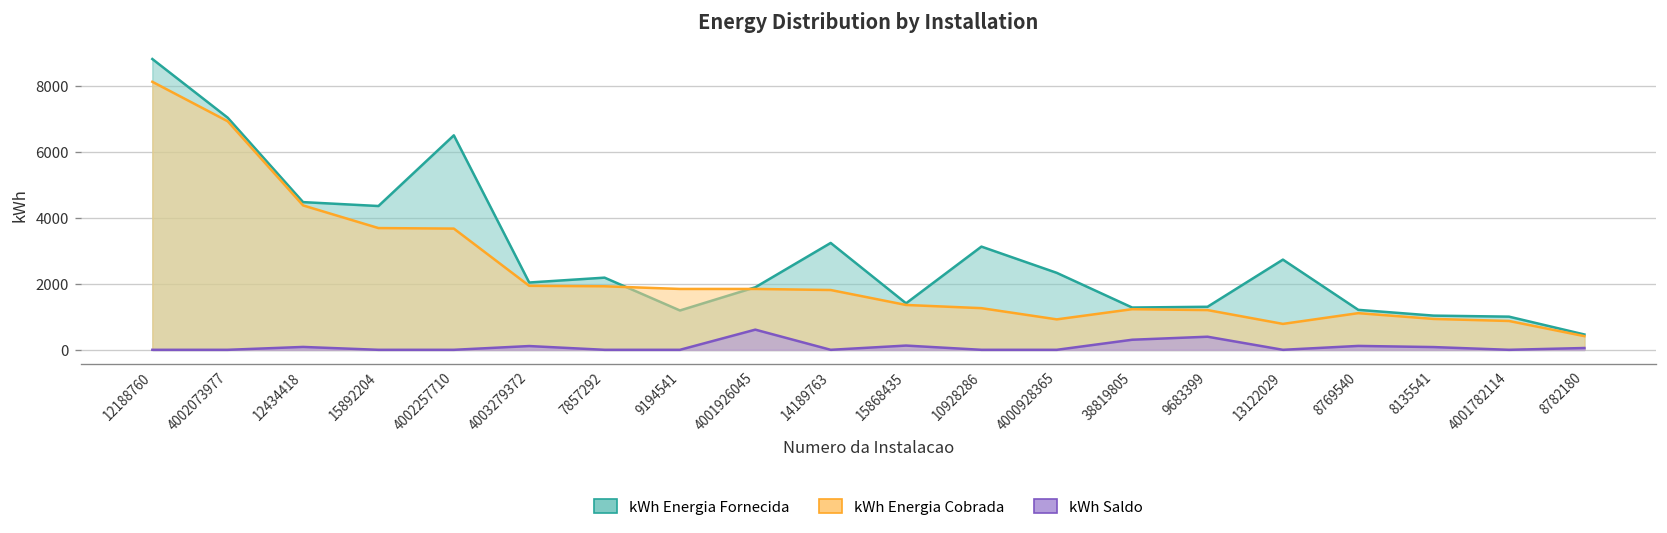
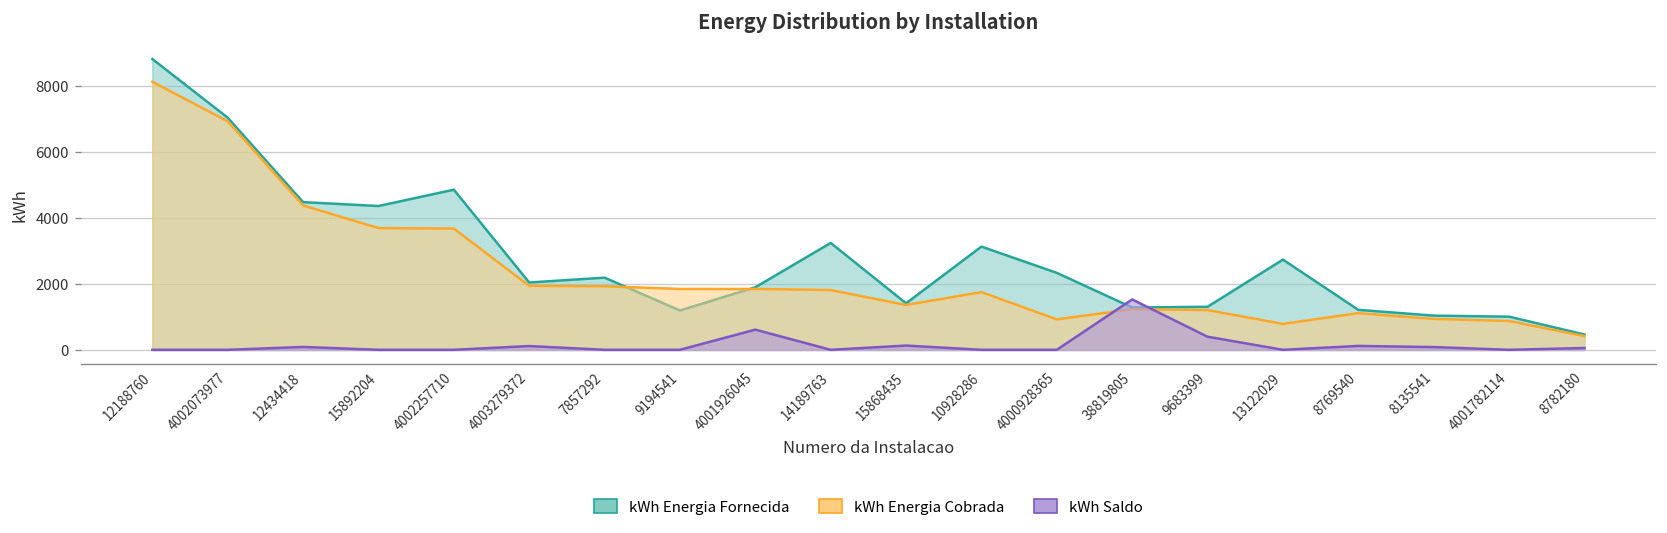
kWh Energia Fornecida, 4002257710: 6500 -> 4800
kWh Energia Cobrada, 10928286: 1300 -> 1700
kWh Saldo, 38819805: 300 -> 1500
